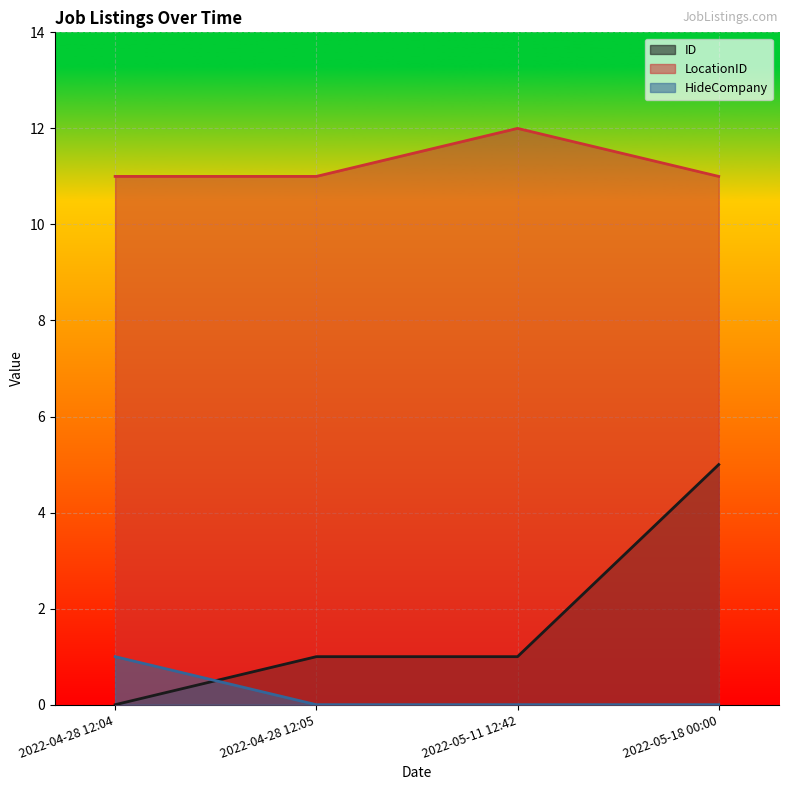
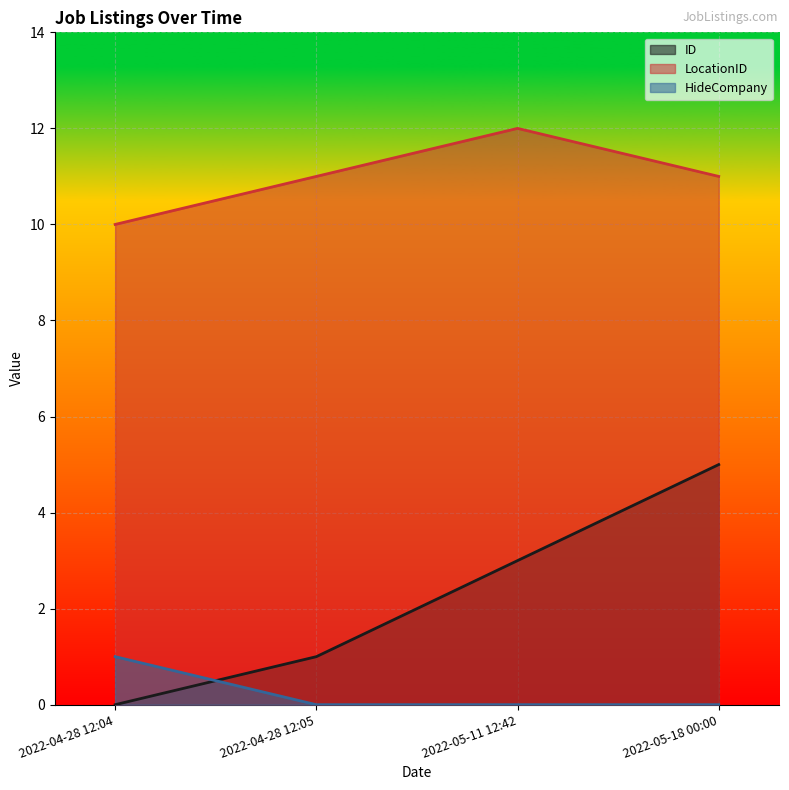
LocationID, 2022-04-28 12:04: 11 -> 10
ID, 2022-05-11 12:42: 1 -> 3
